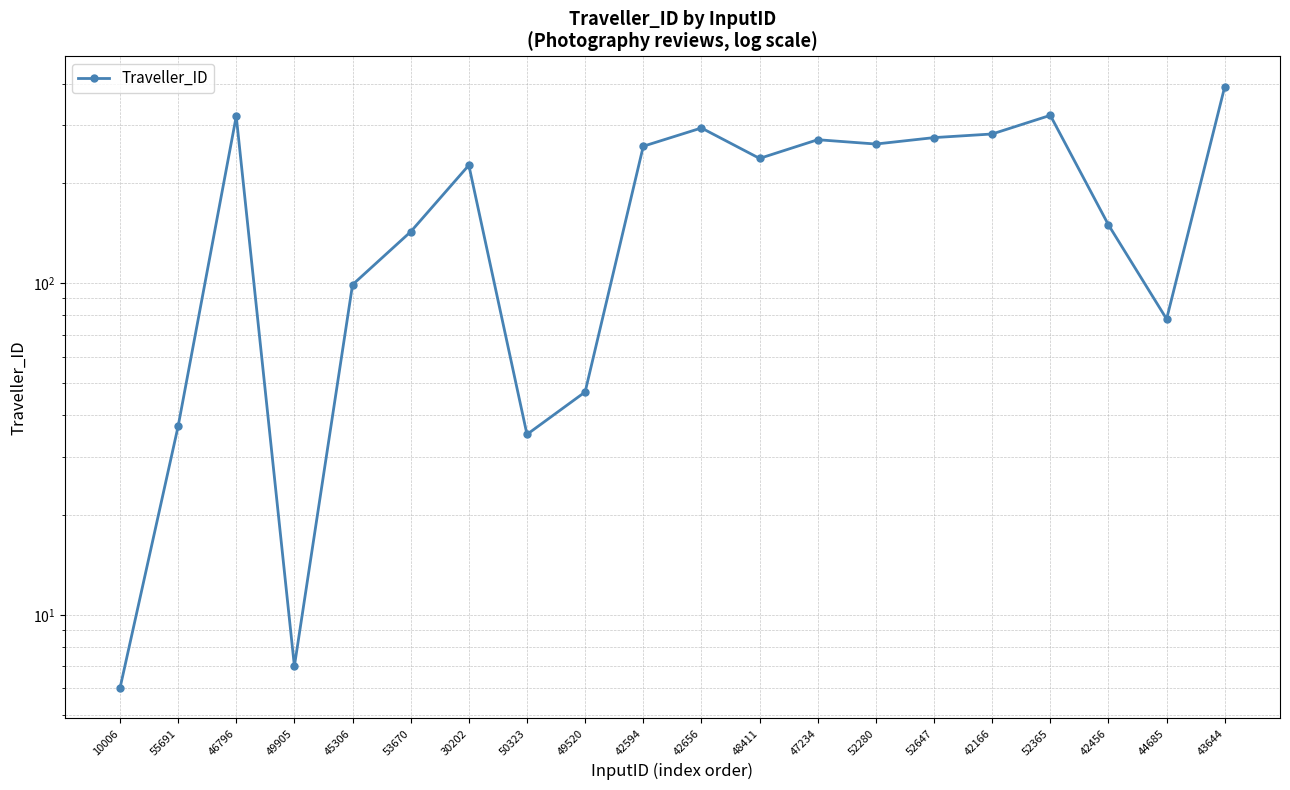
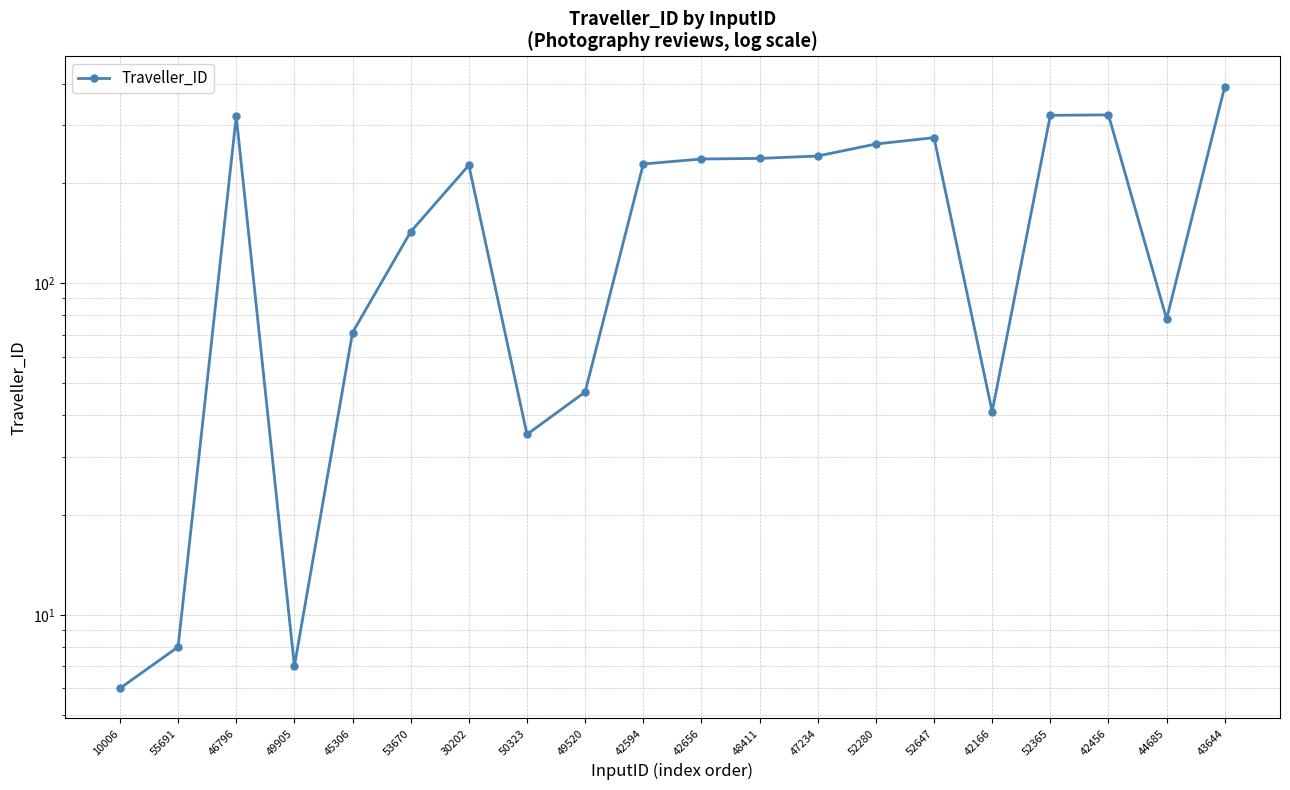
55691: 37 -> 8
45306: 99 -> 71
42594: 260 -> 230
42656: 290 -> 240
47234: 270 -> 240
42166: 280 -> 41
42456: 150 -> 320
